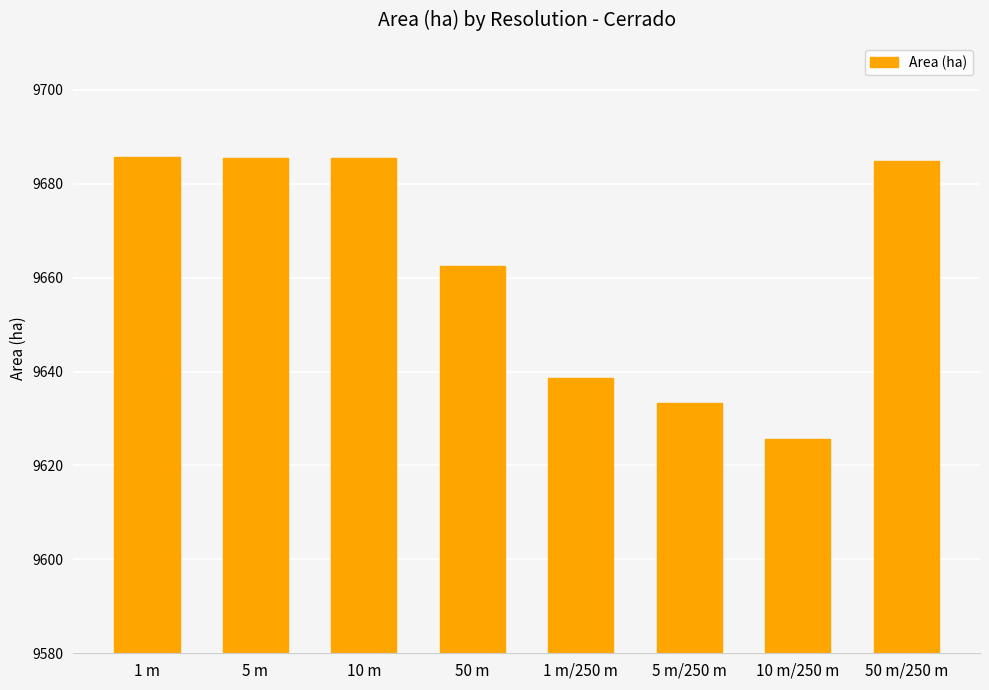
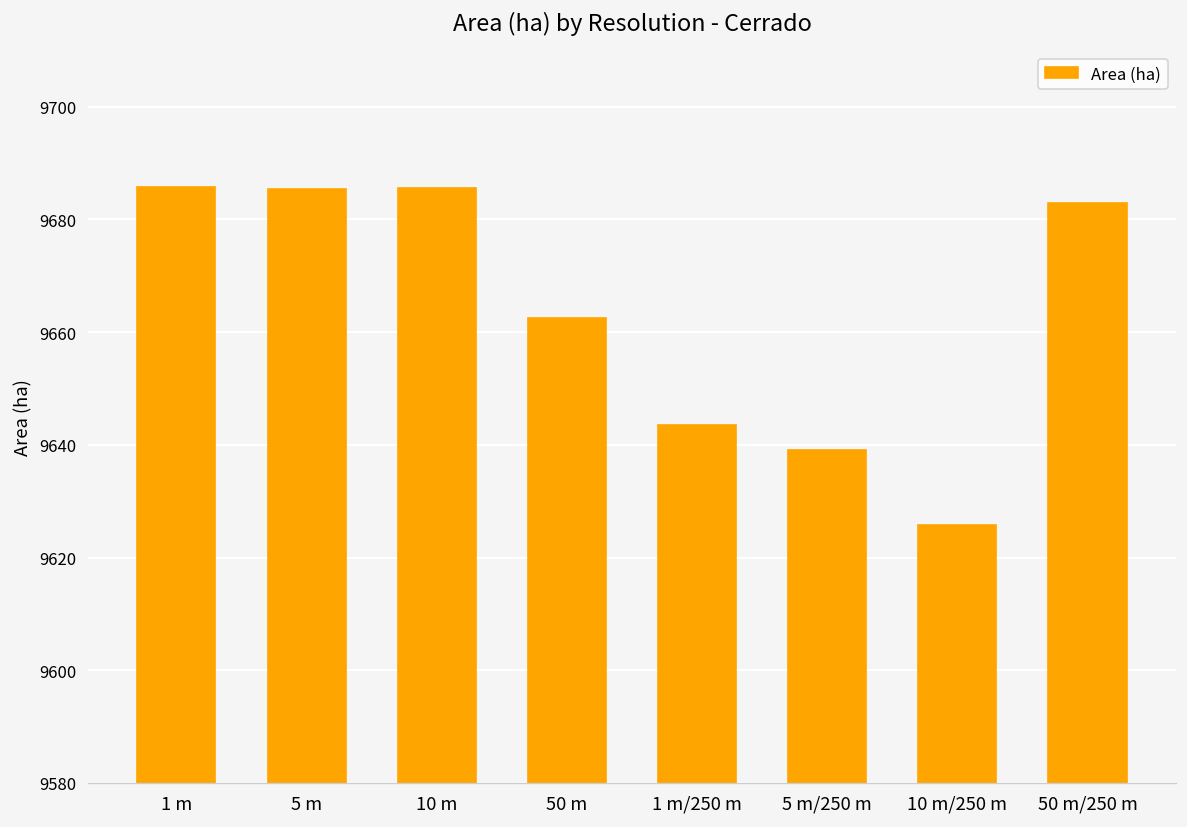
1 m/250 m: 9639 -> 9644
5 m/250 m: 9633 -> 9639
50 m/250 m: 9685 -> 9683
